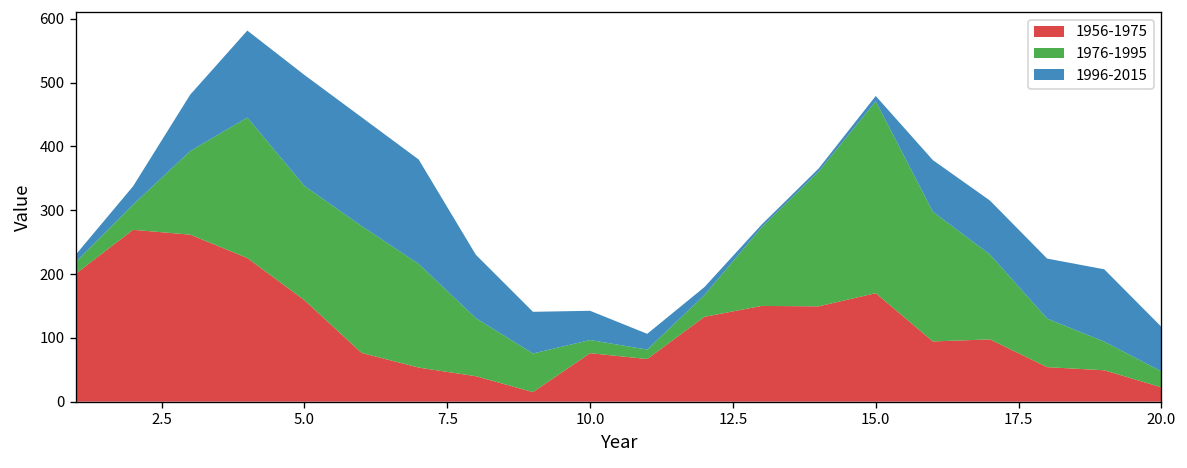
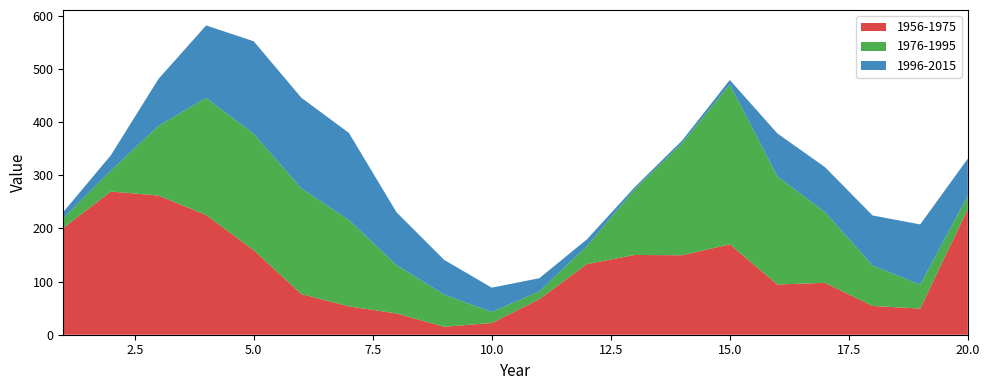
1976-1995, 5.0: 180 -> 220
1956-1975, 10.0: 80 -> 20
1956-1975, 20.0: 20 -> 240
